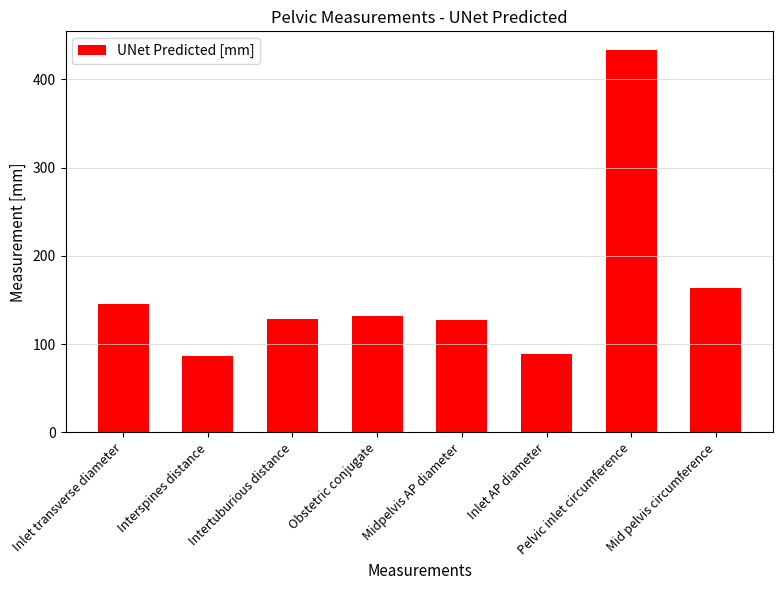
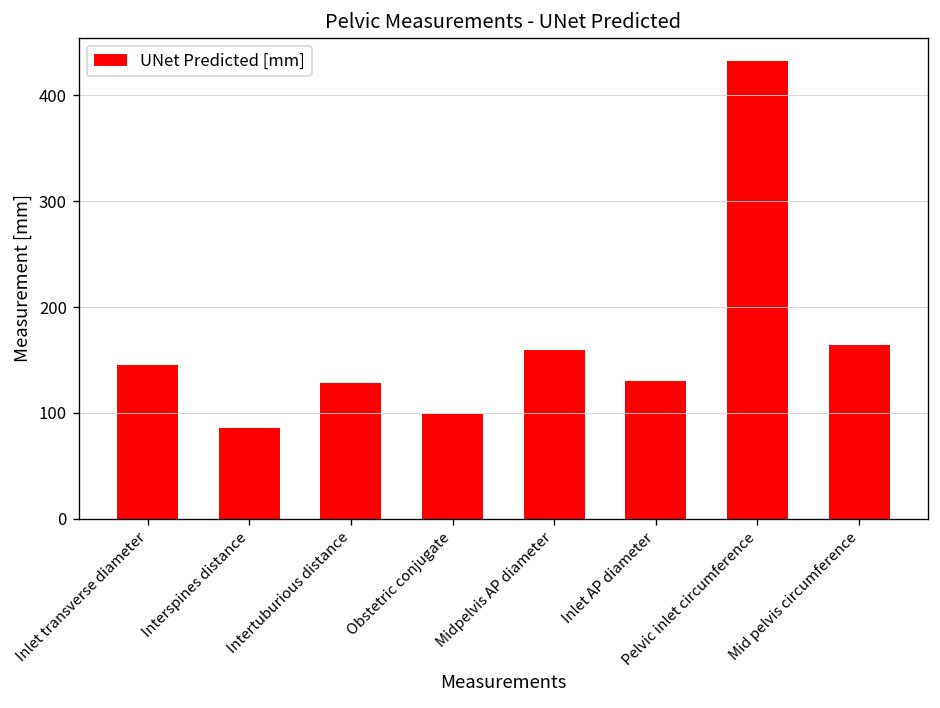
Obstetric conjugate: 130 -> 100
Midpelvis AP diameter: 130 -> 160
Inlet AP diameter: 90 -> 130
